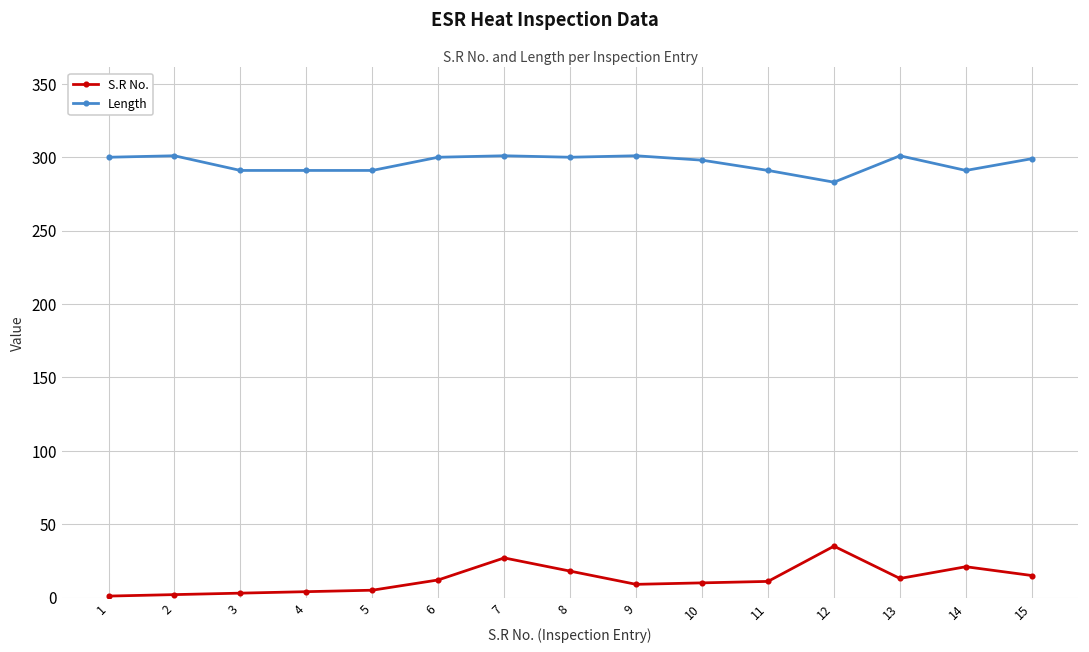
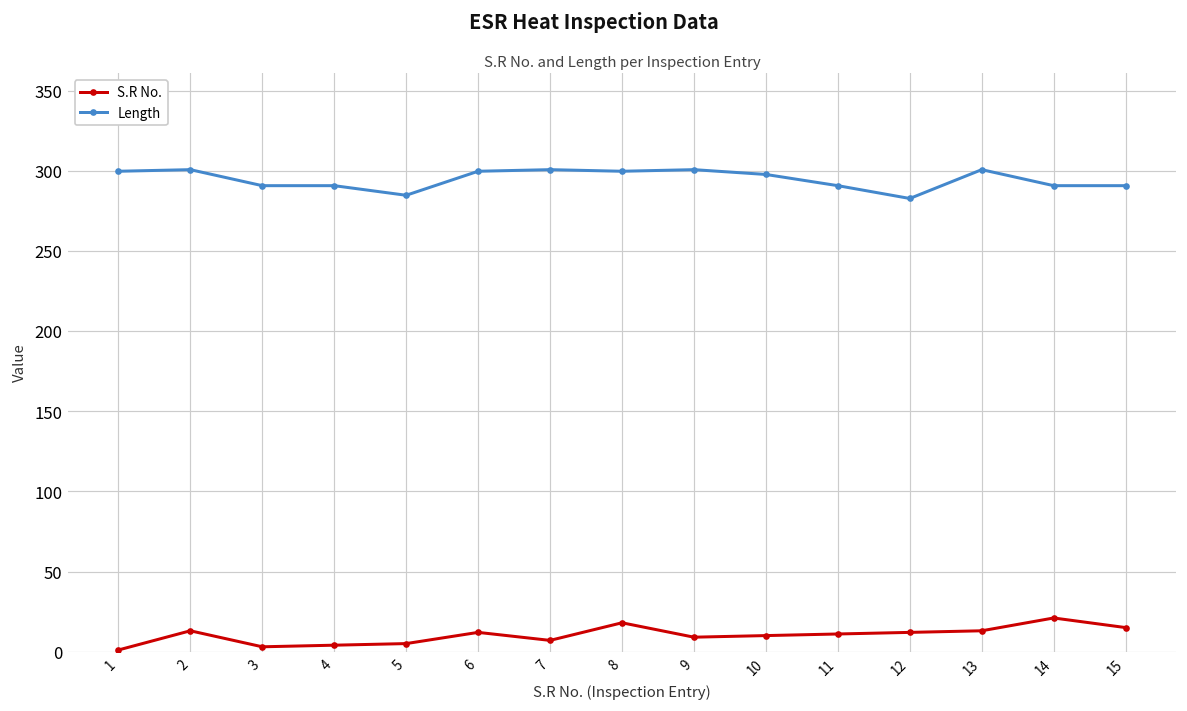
S.R No., 2: 2 -> 13
Length, 5: 291 -> 285
S.R No., 7: 27 -> 7
S.R No., 12: 35 -> 12
Length, 15: 299 -> 291
